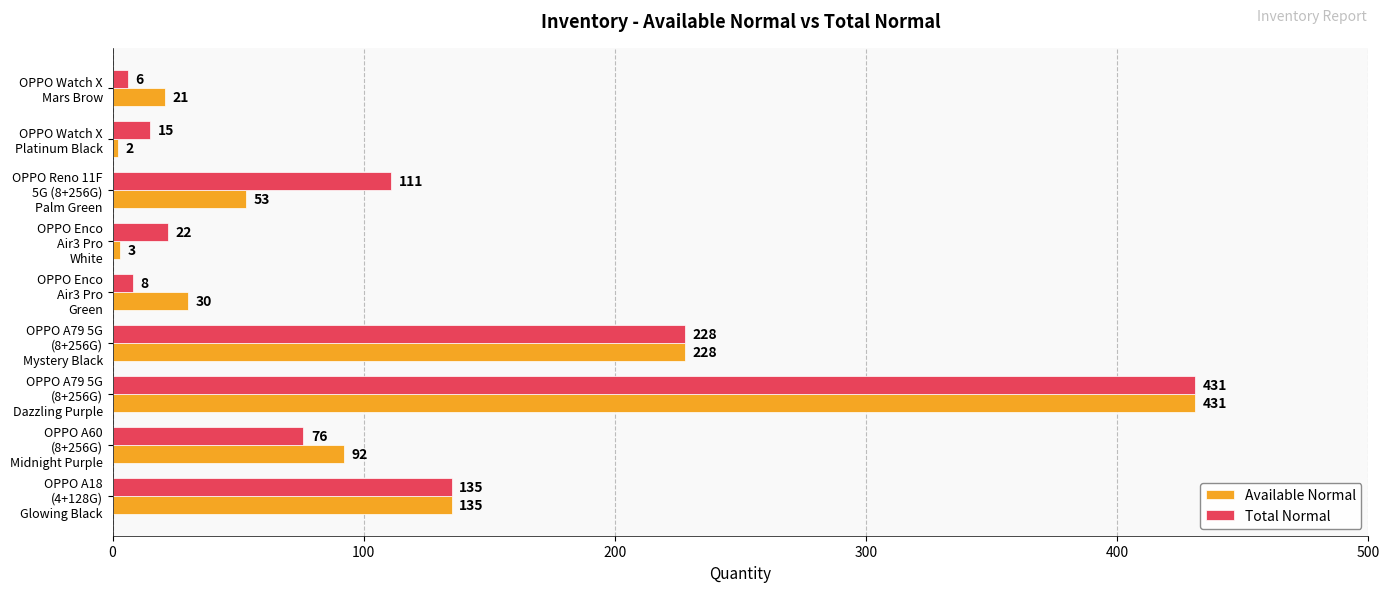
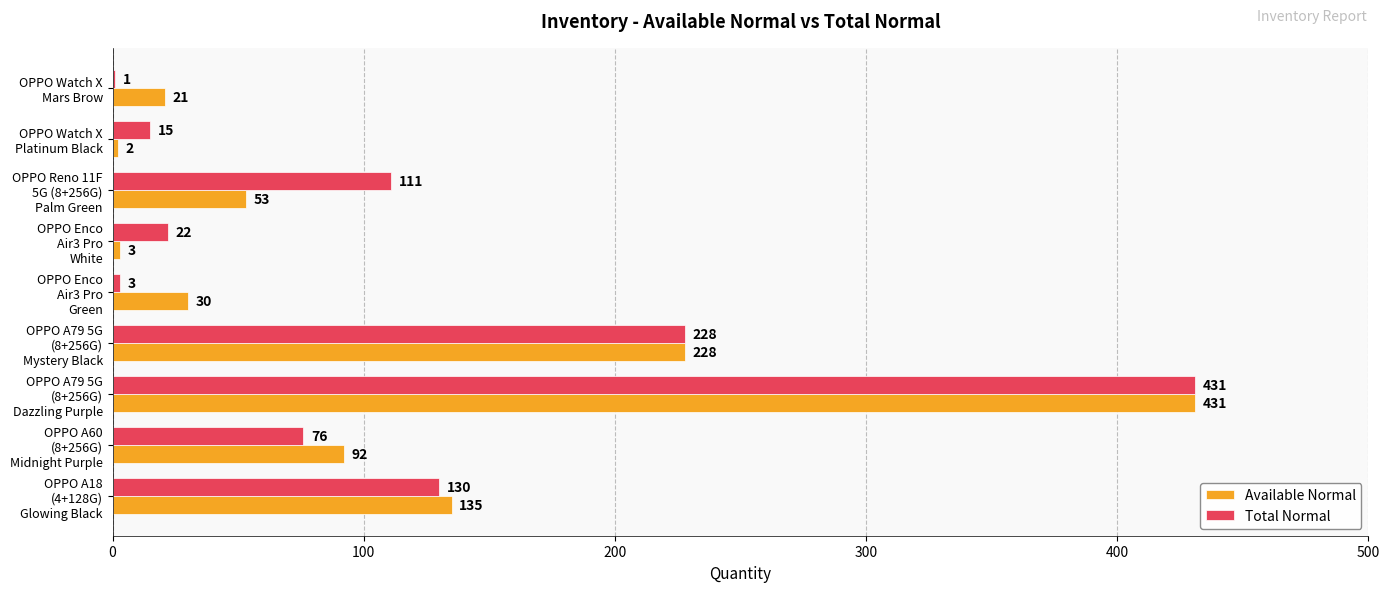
Total Normal, OPPO Watch X Mars Brow: 6 -> 1
Total Normal, OPPO Enco Air3 Pro Green: 8 -> 3
Total Normal, OPPO A18 (4+128G) Glowing Black: 135 -> 130
